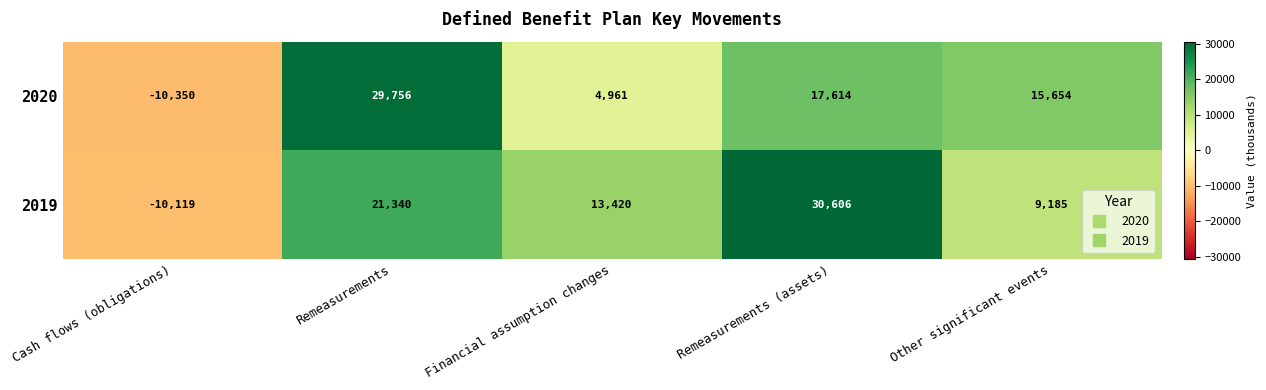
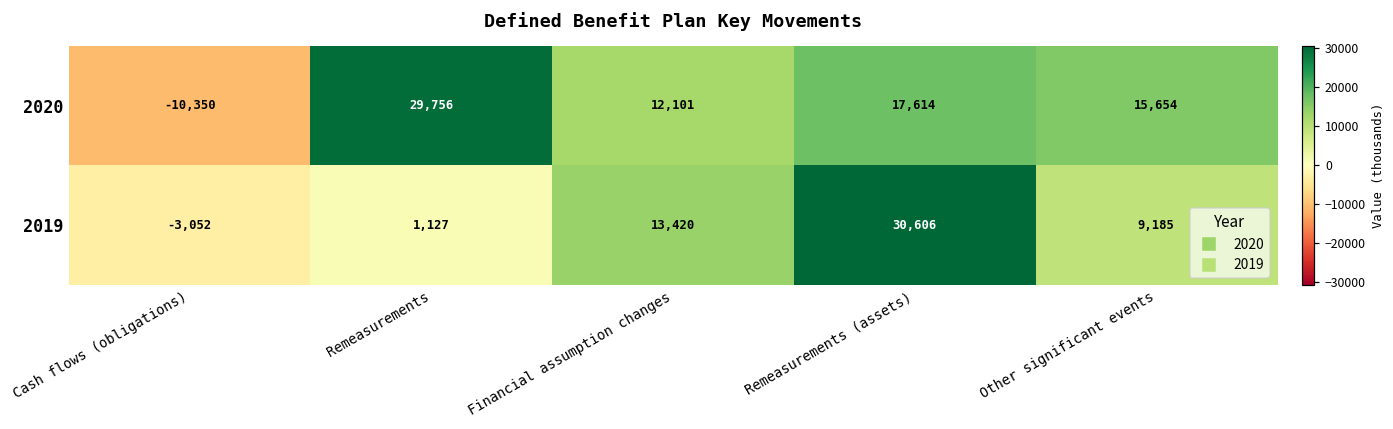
2020, Financial assumption changes: 4,961 -> 12,101
2019, Cash flows (obligations): -10,119 -> -3,052
2019, Remeasurements: 21,340 -> 1,127
